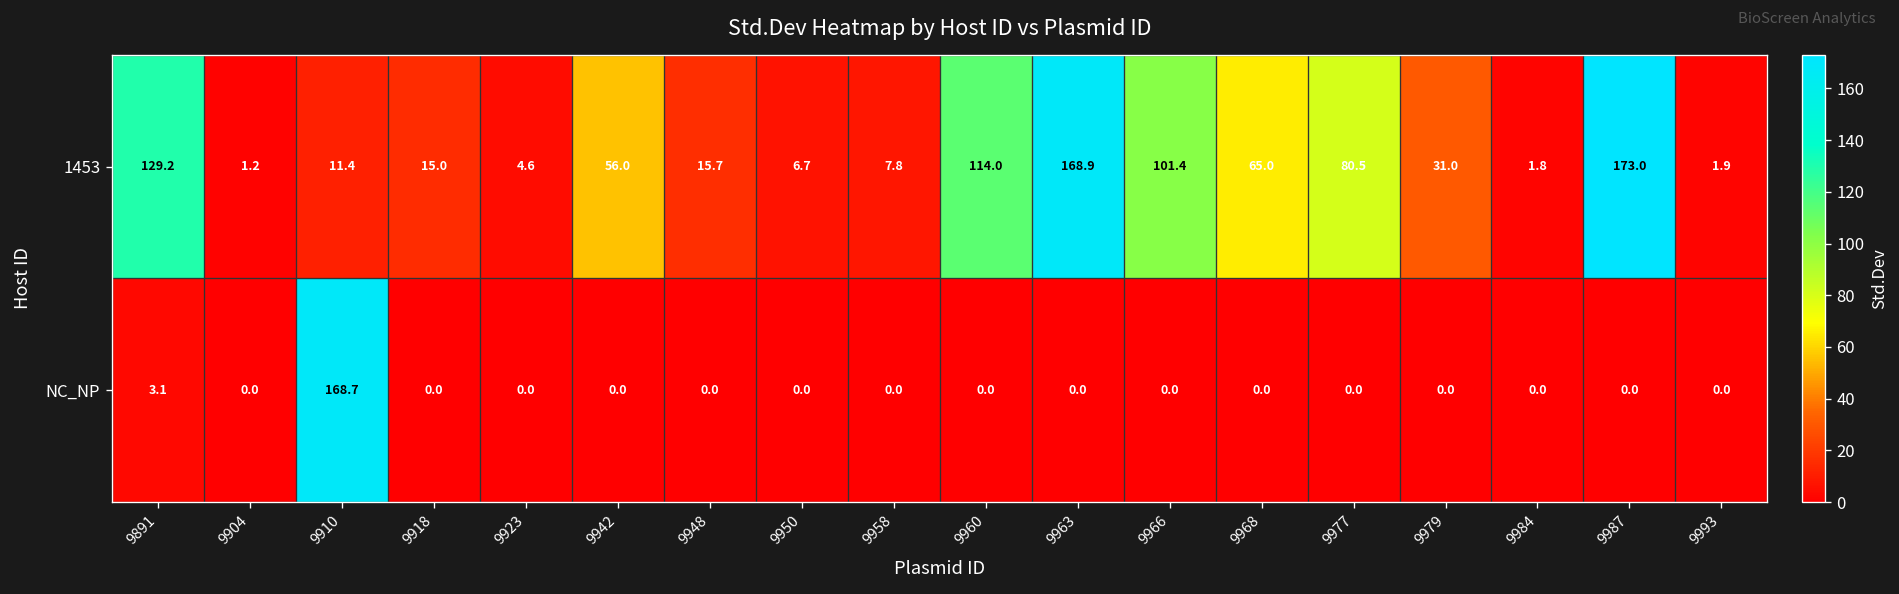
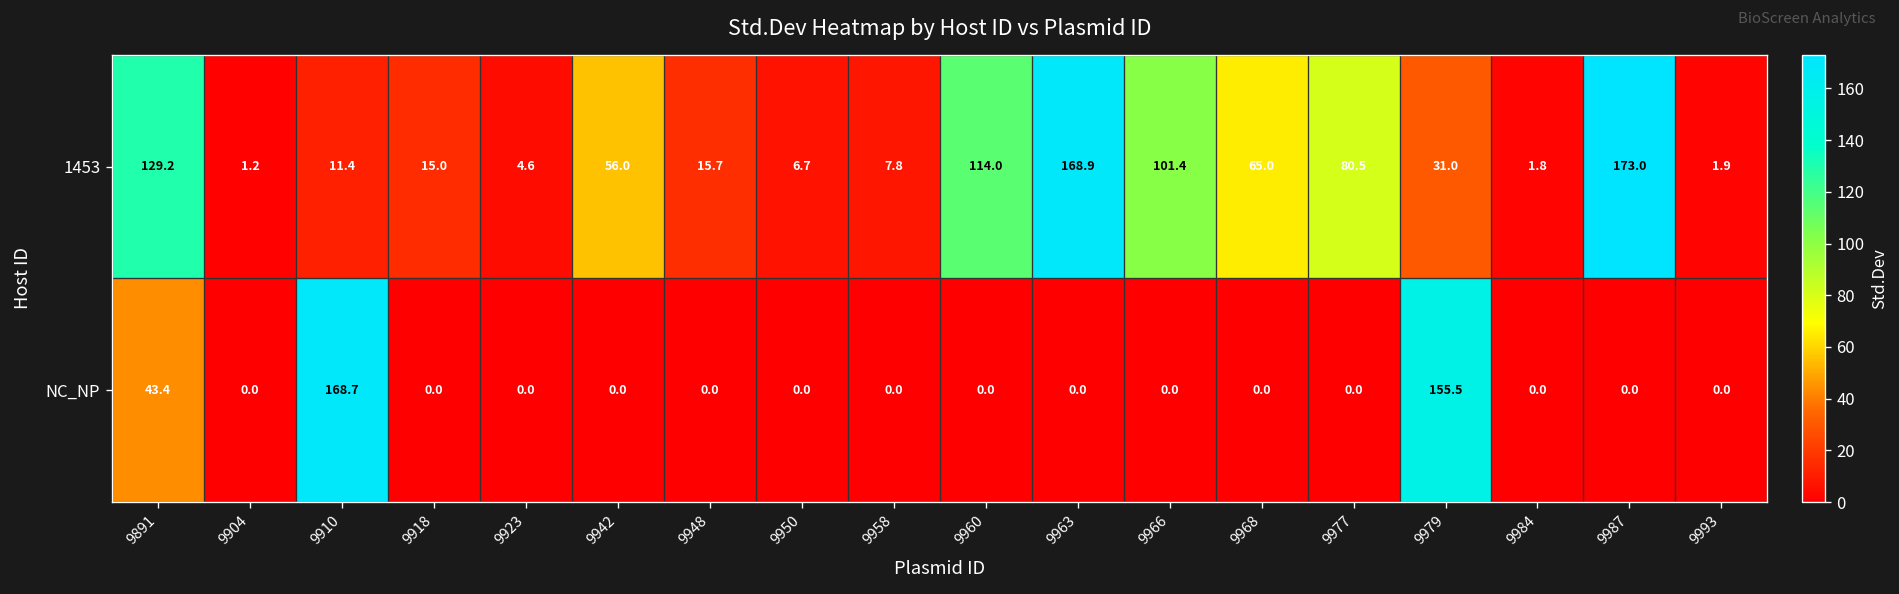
NC_NP, 9891: 3.1 -> 43.4
NC_NP, 9979: 0.0 -> 155.5
